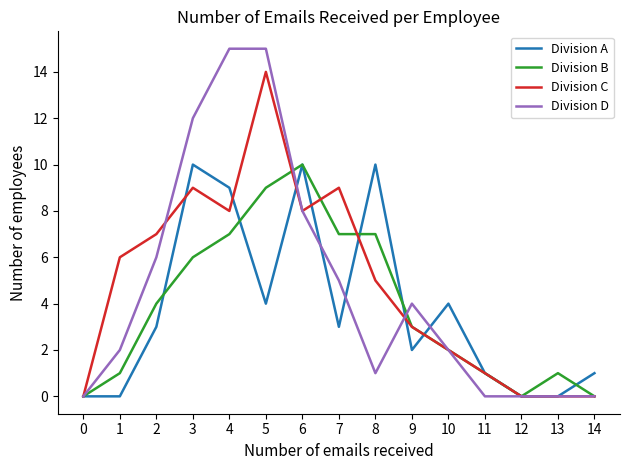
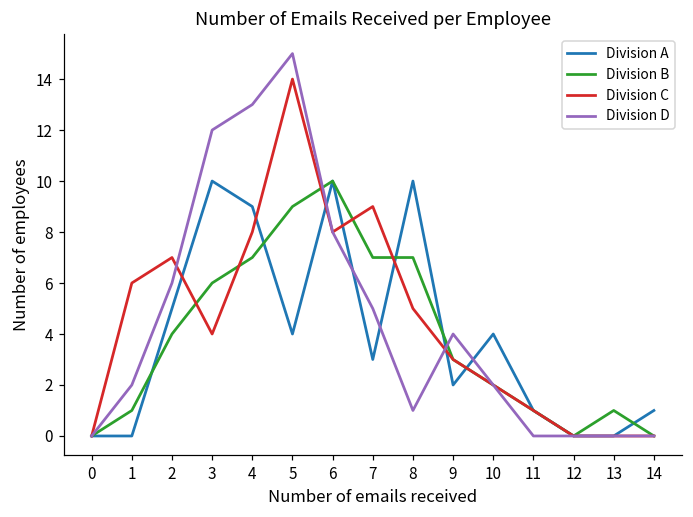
Division A, 2: 3 -> 5
Division C, 3: 9 -> 4
Division D, 4: 15 -> 13
